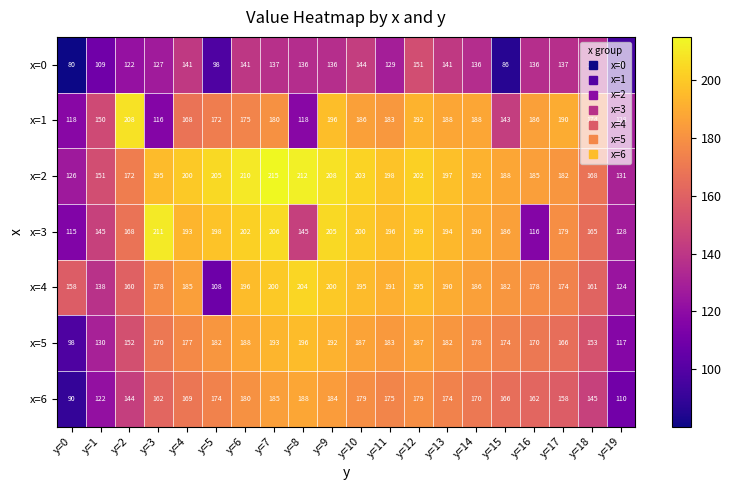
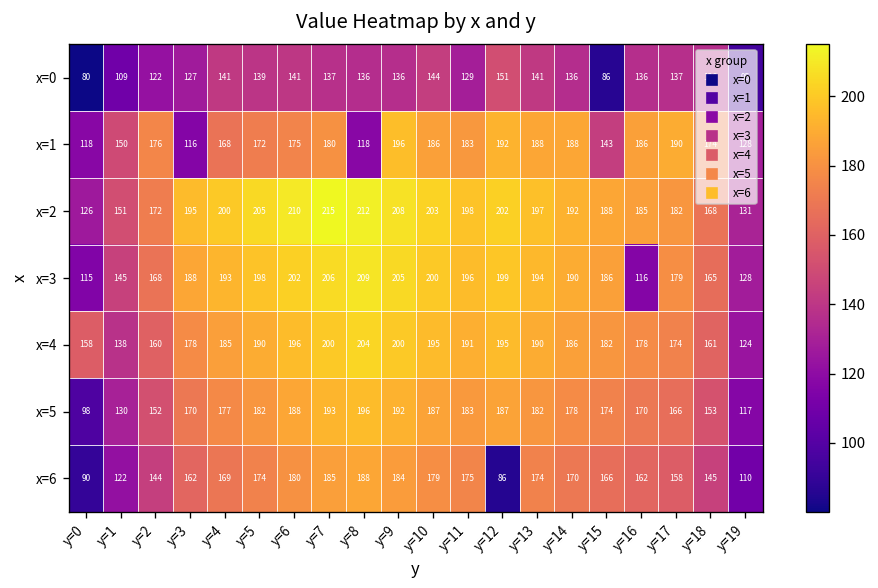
x=0, y=5: 98 -> 139
x=1, y=2: 208 -> 176
x=3, y=3: 211 -> 188
x=3, y=8: 145 -> 209
x=4, y=5: 108 -> 190
x=6, y=12: 179 -> 86
